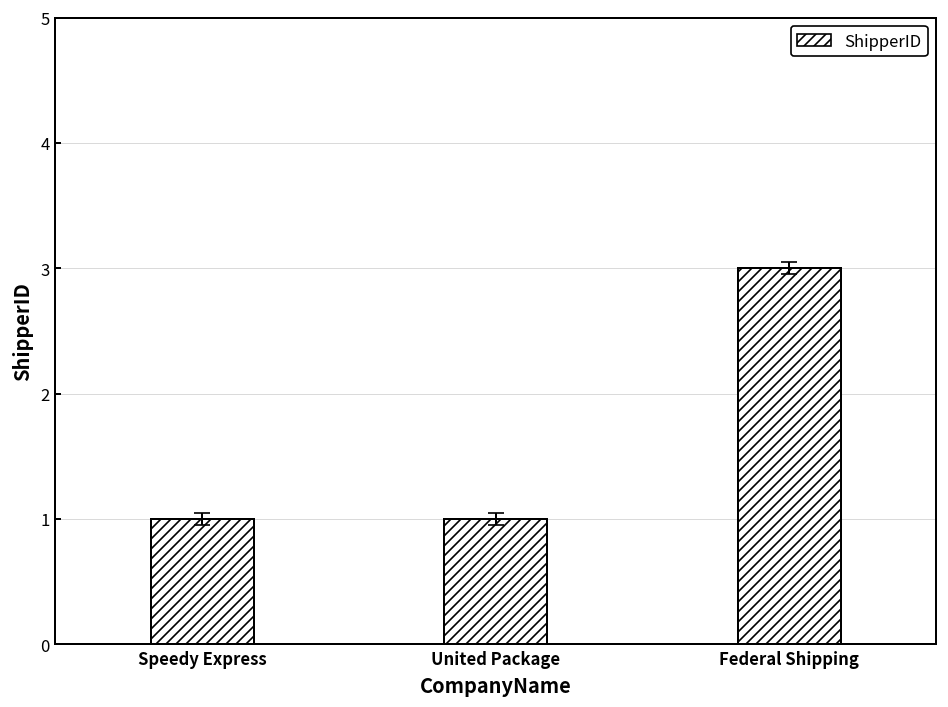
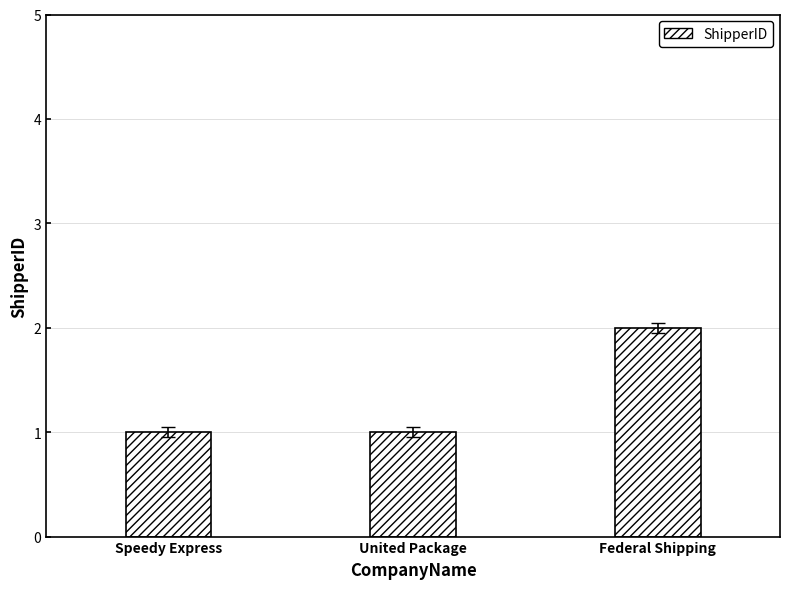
ShipperID, Federal Shipping: 3 -> 2
